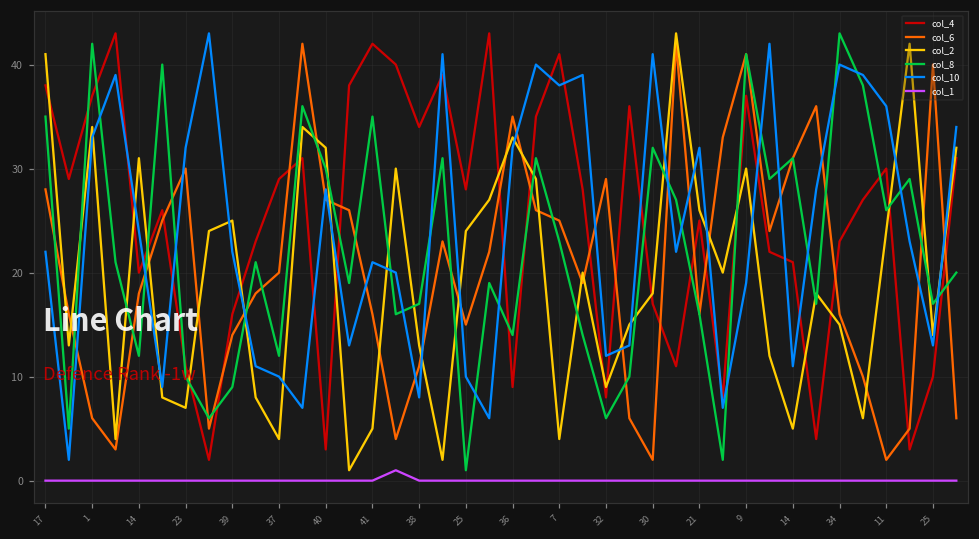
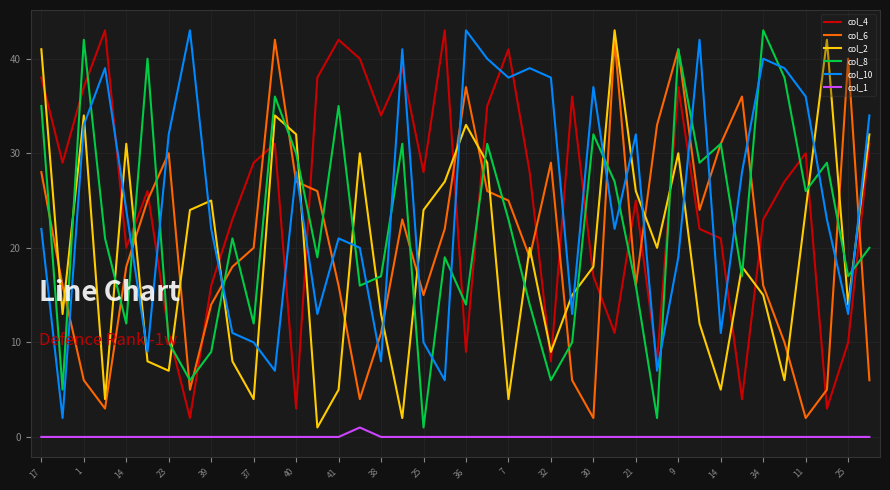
col_6, 36: 35 -> 37
col_10, 36: 32 -> 43
col_10, 32: 12 -> 38
col_10, 30: 41 -> 37
